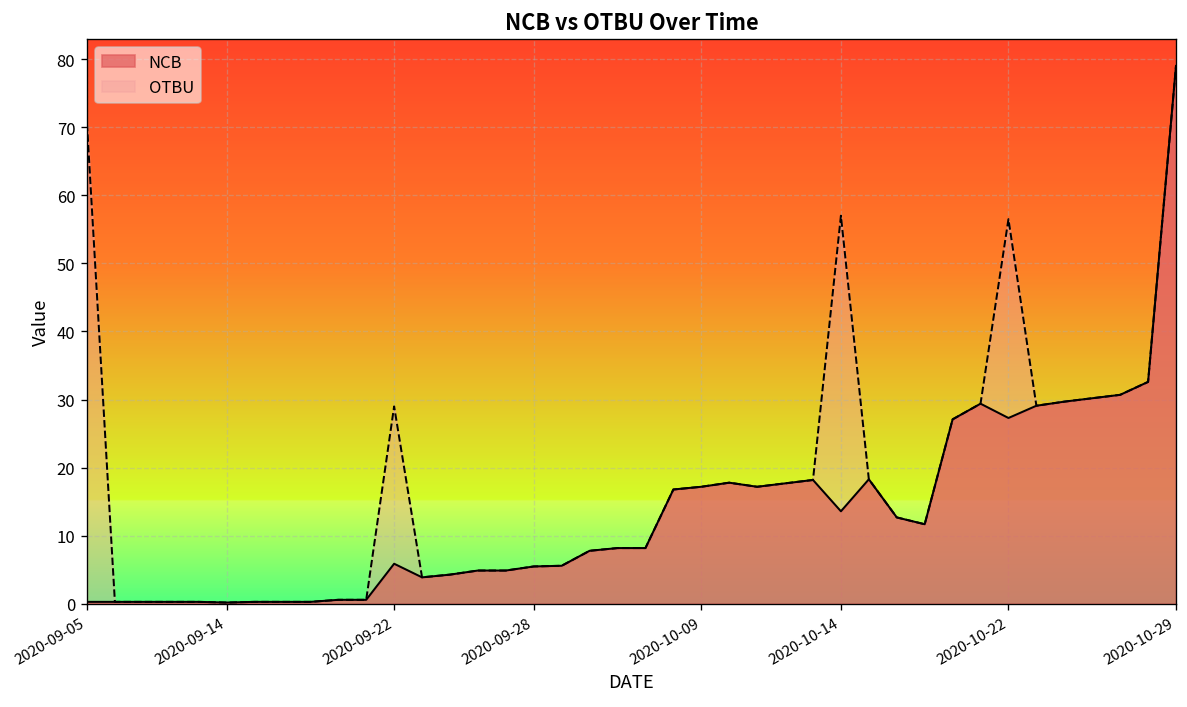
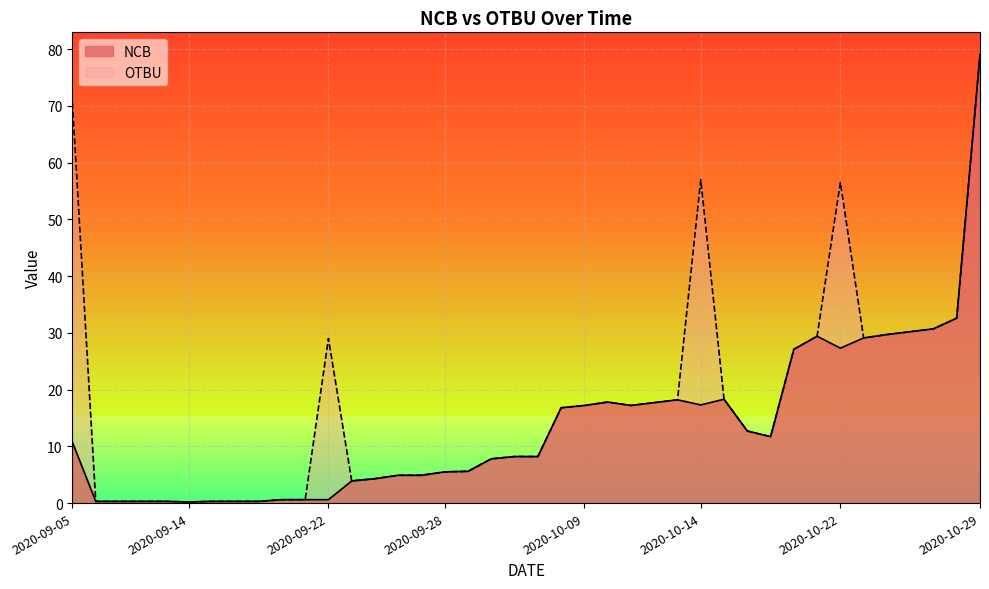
NCB, 2020-09-05: 0 -> 11
NCB, 2020-09-22: 6 -> 1
NCB, 2020-10-14: 14 -> 17
